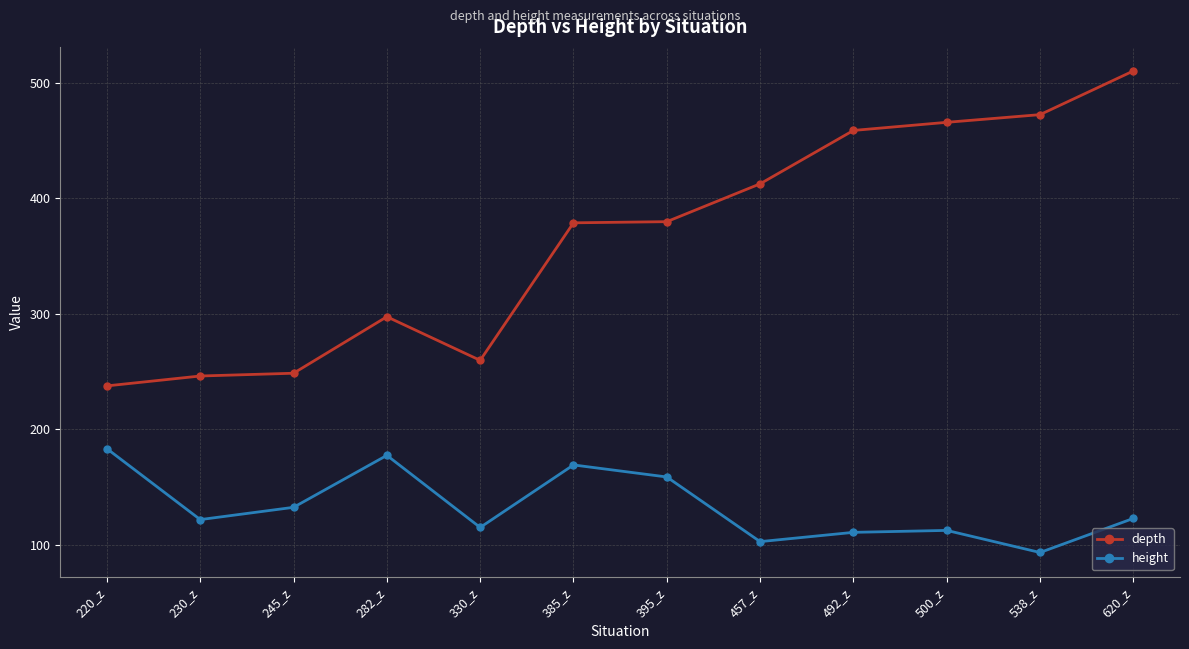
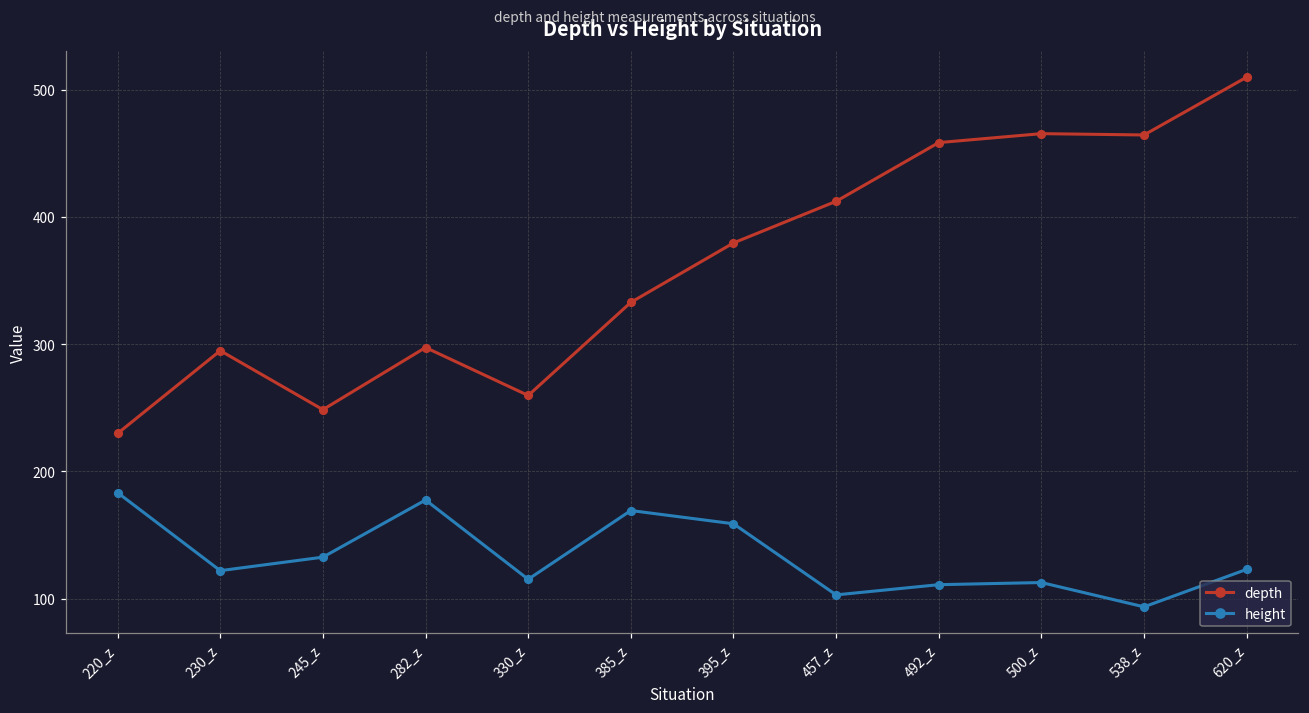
depth, 220_z: 238 -> 230
depth, 230_z: 246 -> 295
depth, 385_z: 379 -> 333
depth, 538_z: 472 -> 465
